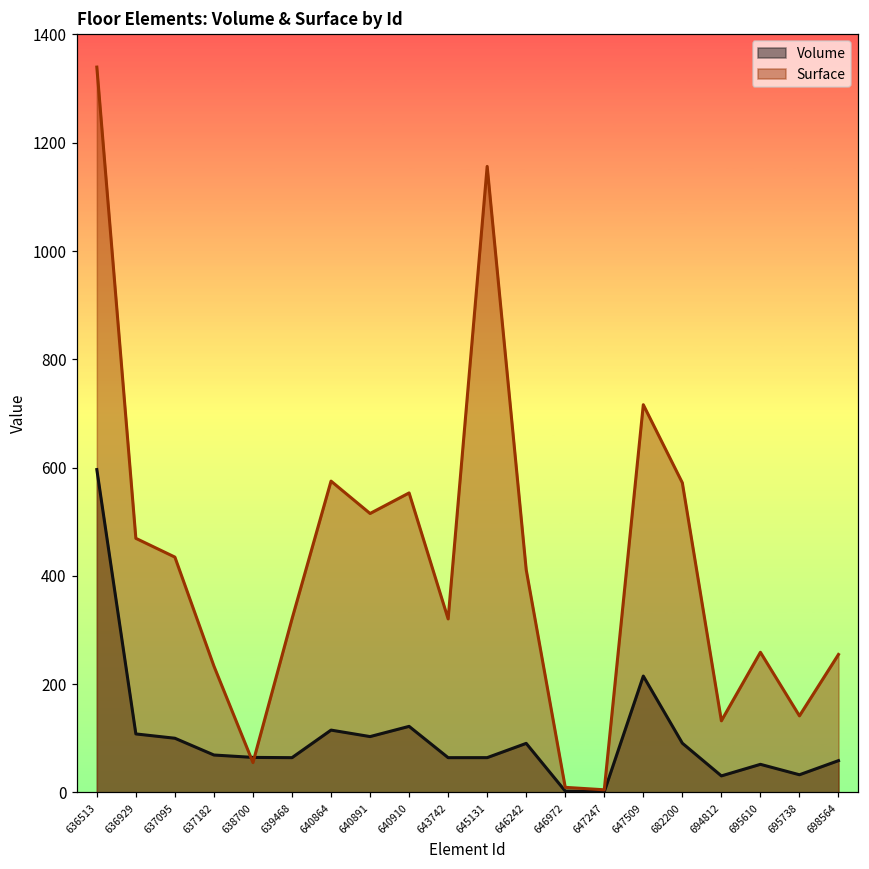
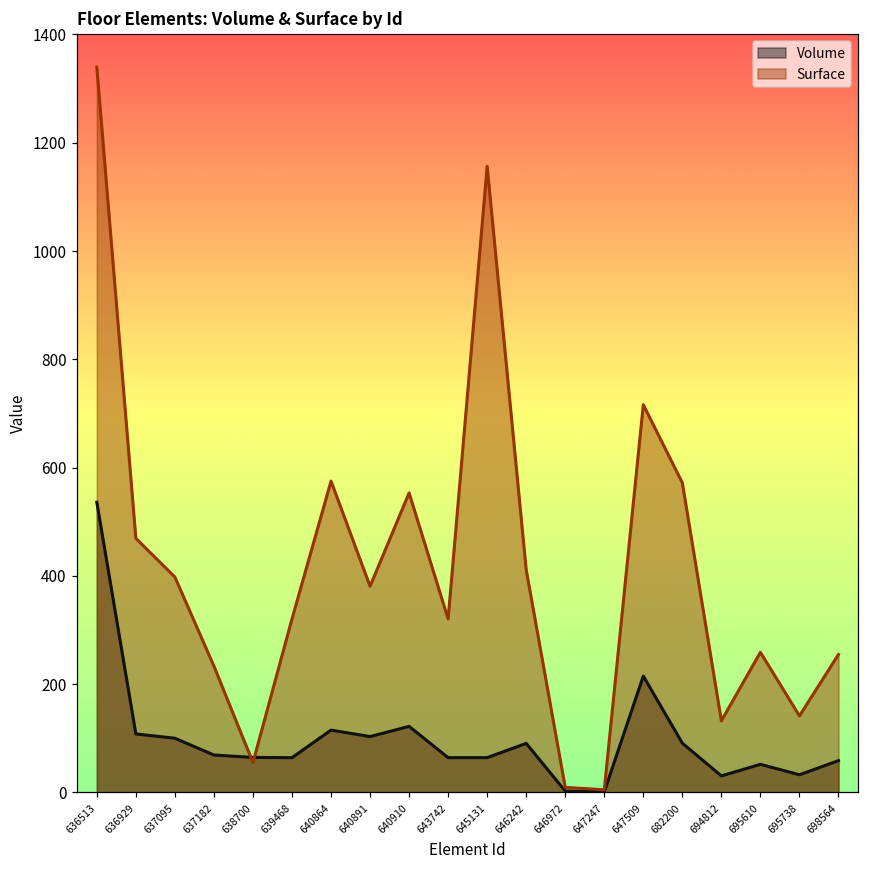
Volume, 636513: 600 -> 540
Surface, 637095: 430 -> 400
Surface, 640891: 520 -> 380
